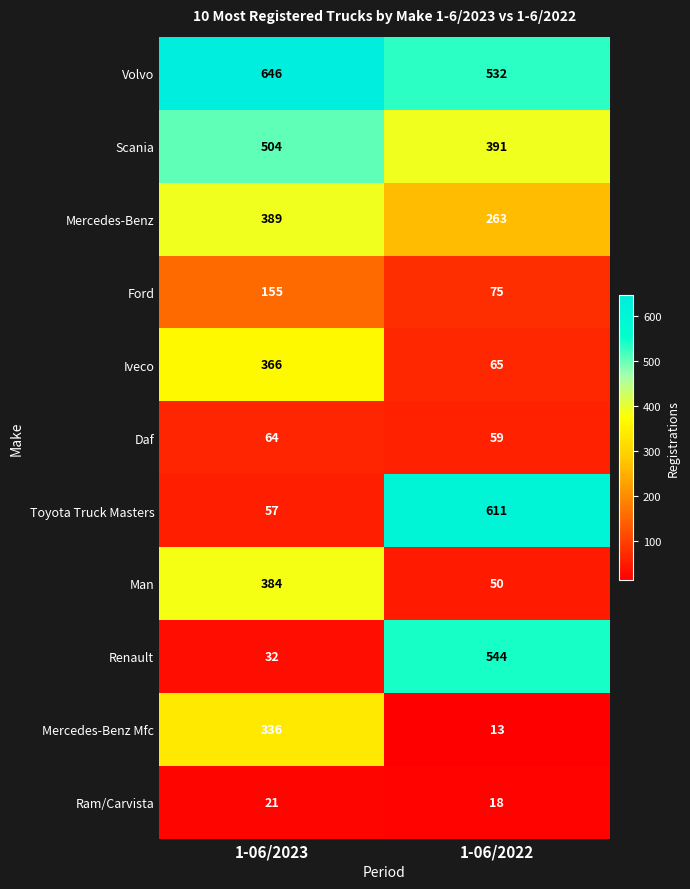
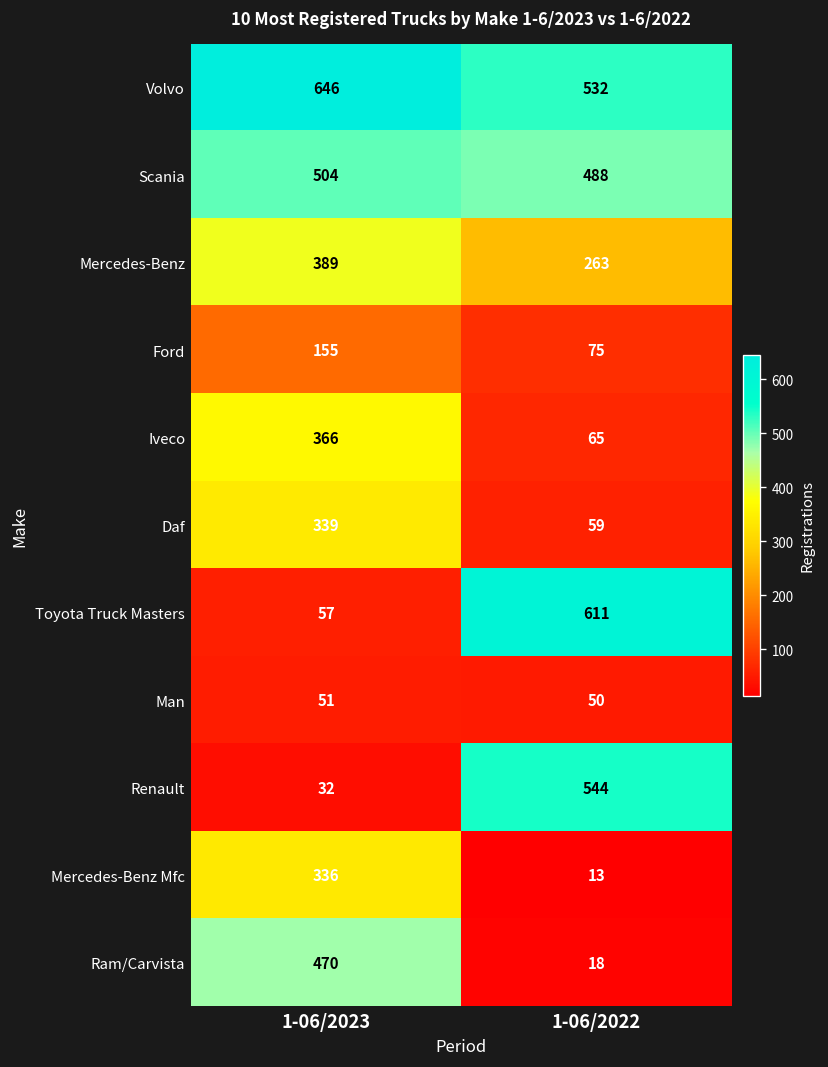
Scania, 1-06/2022: 391 -> 488
Daf, 1-06/2023: 64 -> 339
Man, 1-06/2023: 384 -> 51
Ram/Carvista, 1-06/2023: 21 -> 470
